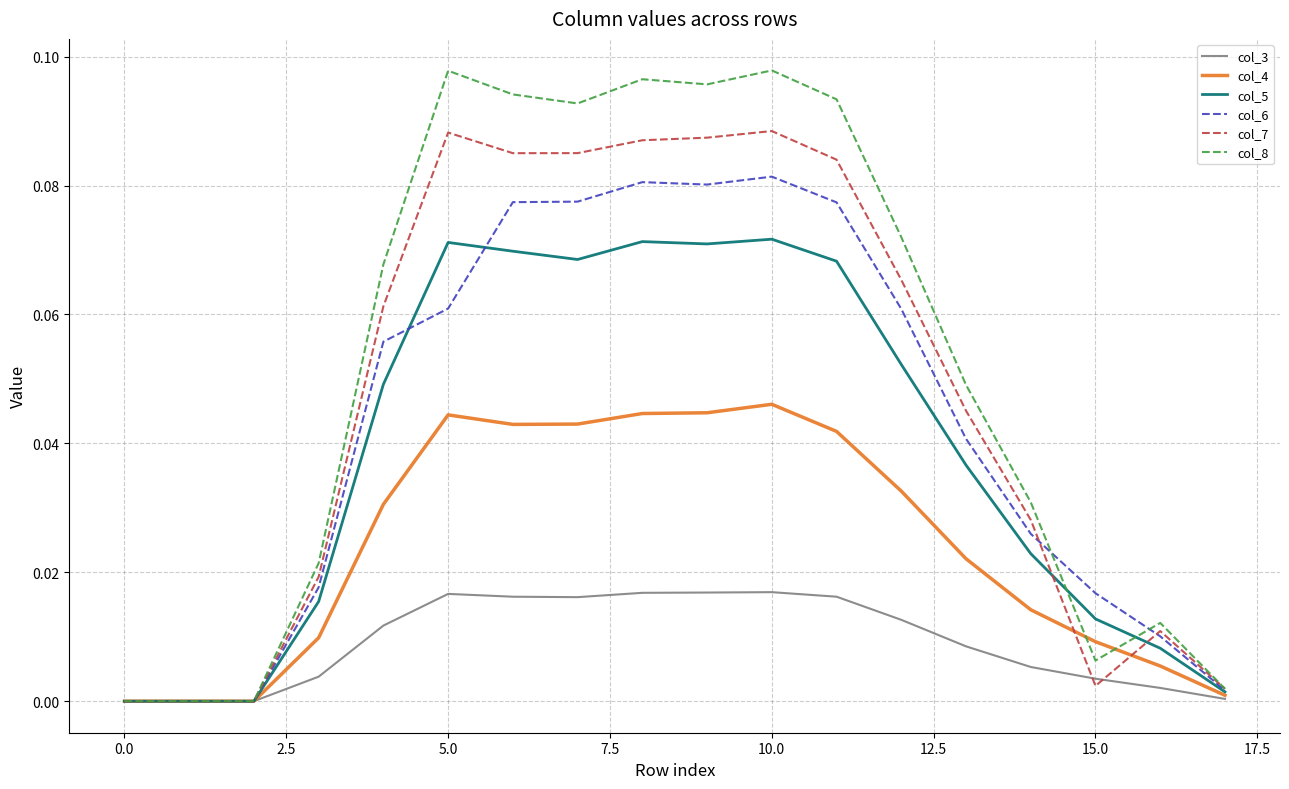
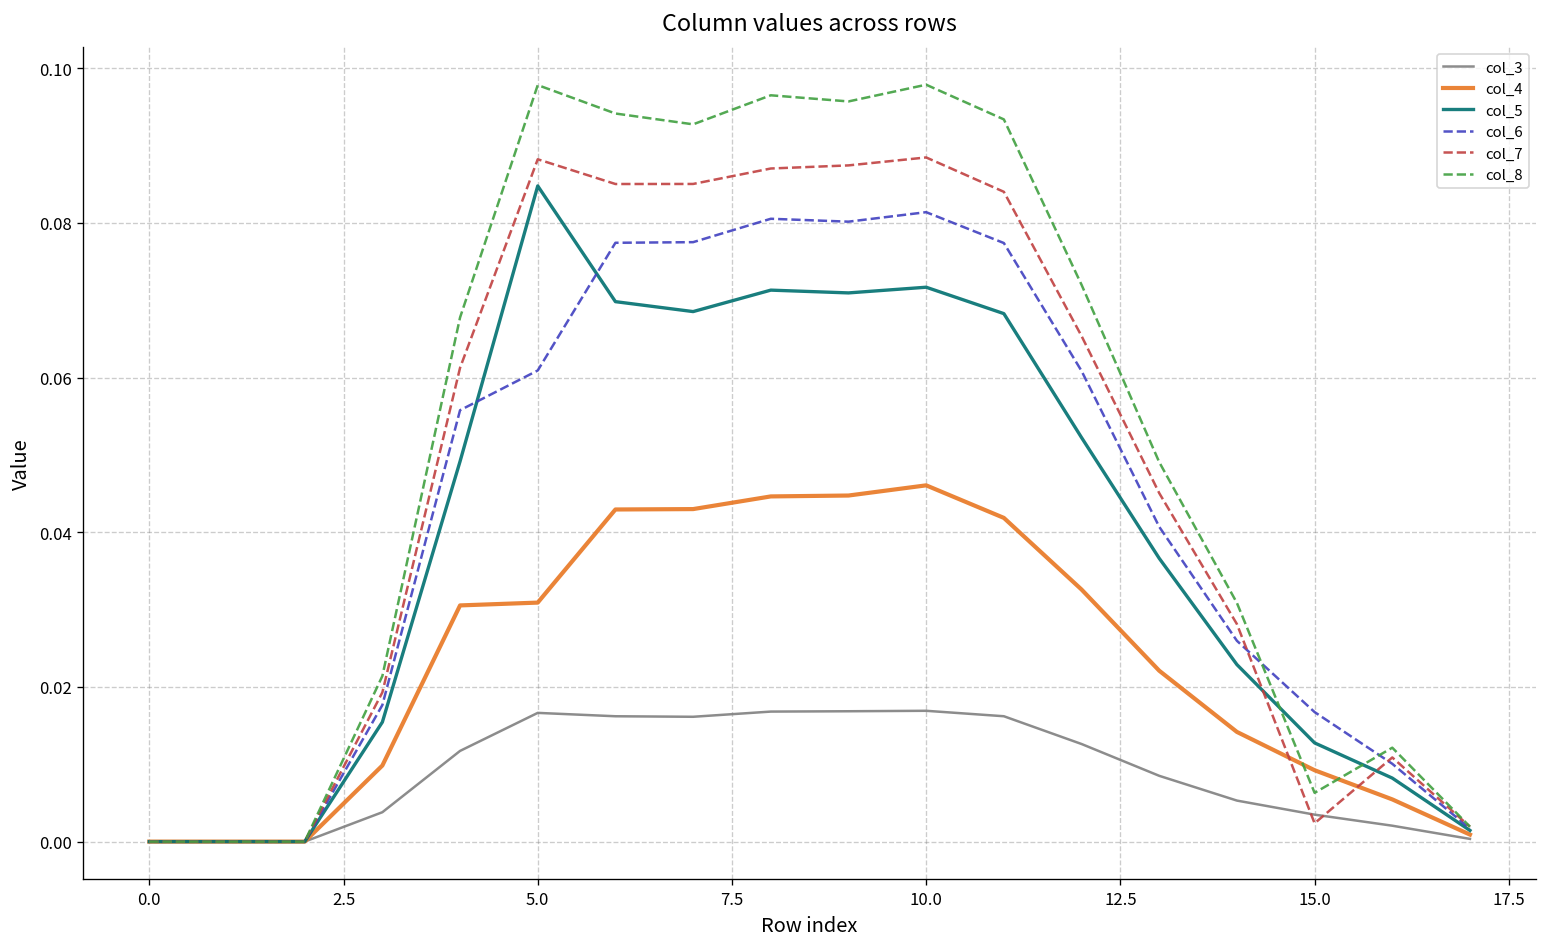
col_4, 5.0: 0.044 -> 0.031
col_5, 5.0: 0.071 -> 0.085
